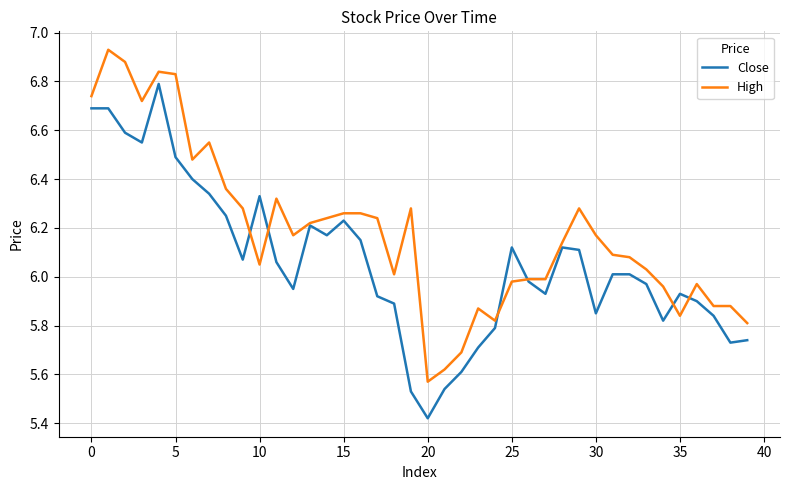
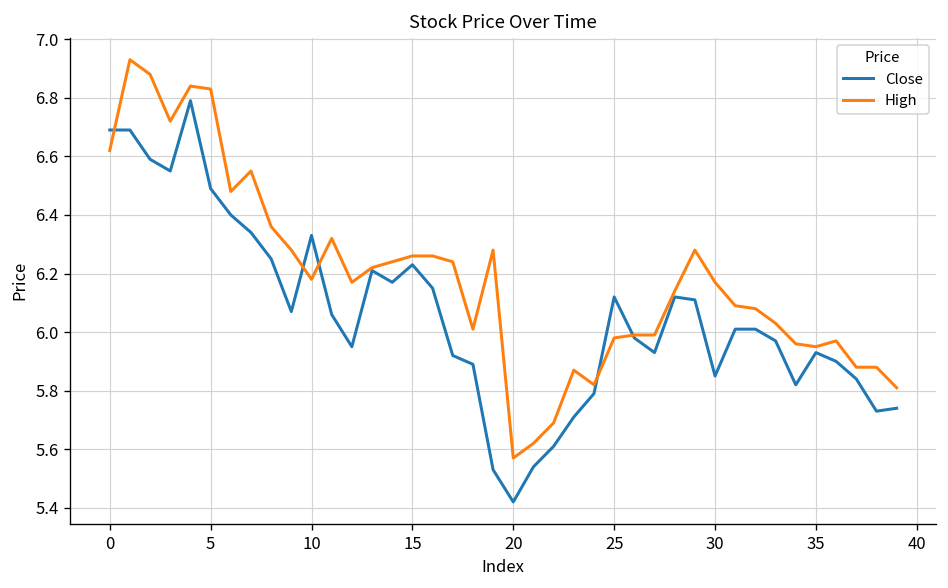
High, 0: 6.74 -> 6.62
High, 10: 6.05 -> 6.18
High, 35: 5.84 -> 5.95
